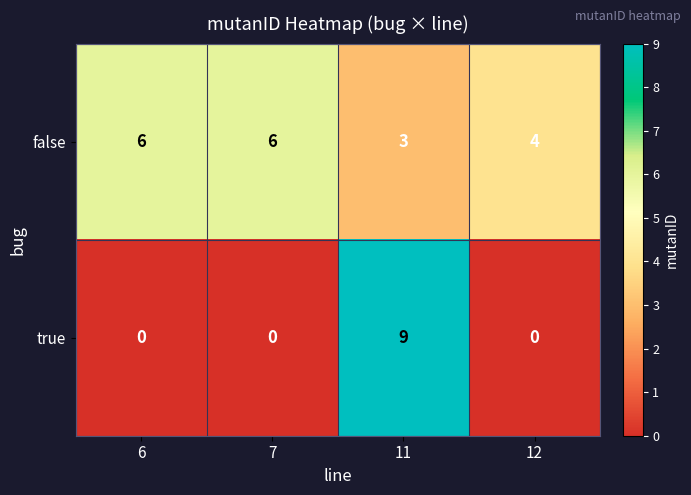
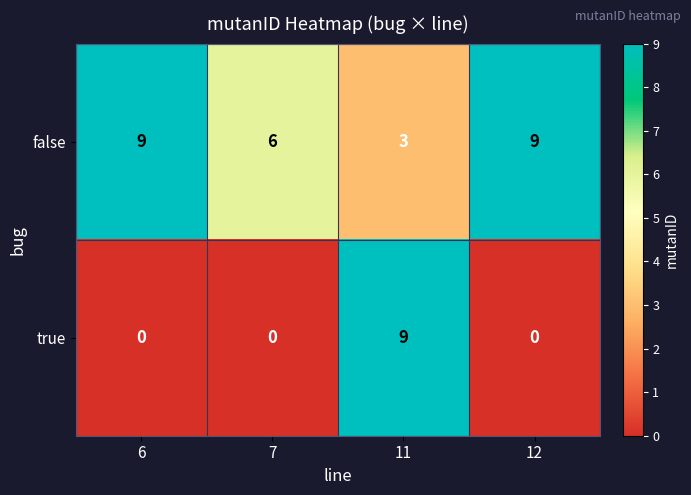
false, 6: 6 -> 9
false, 12: 4 -> 9
